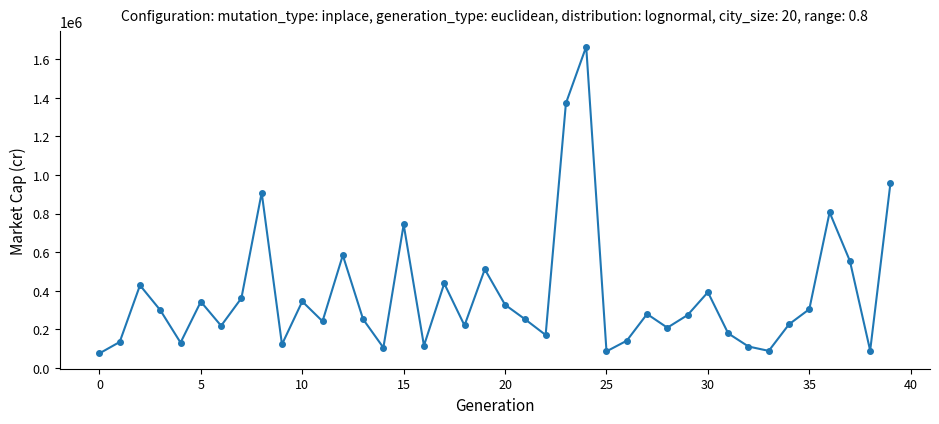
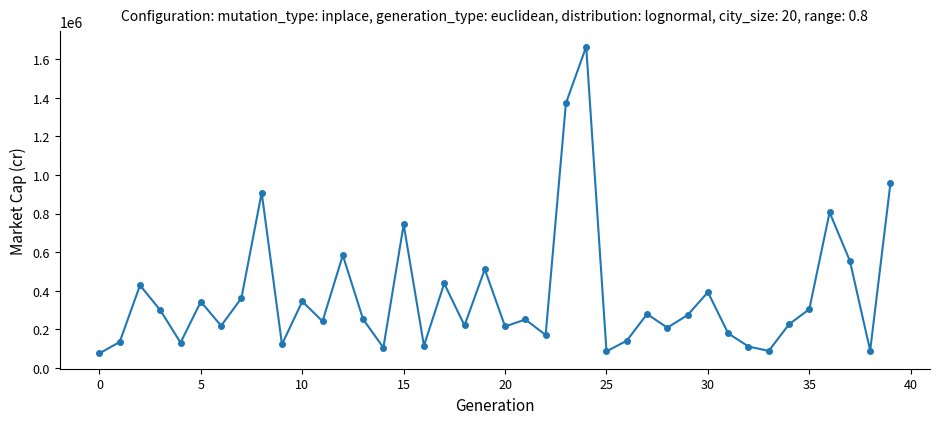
20: 330000 -> 210000
